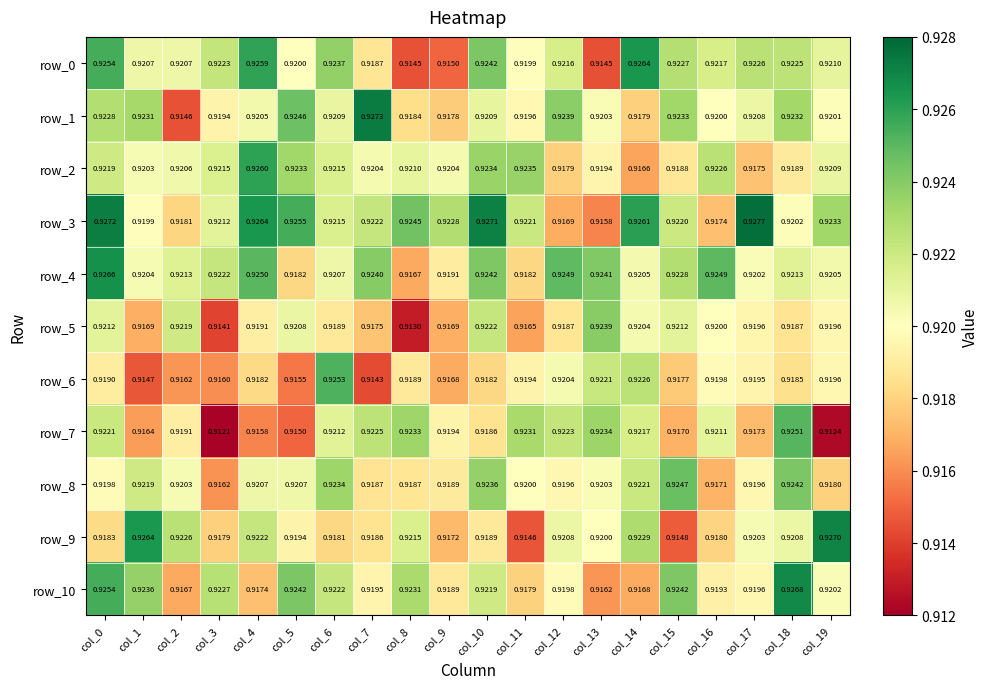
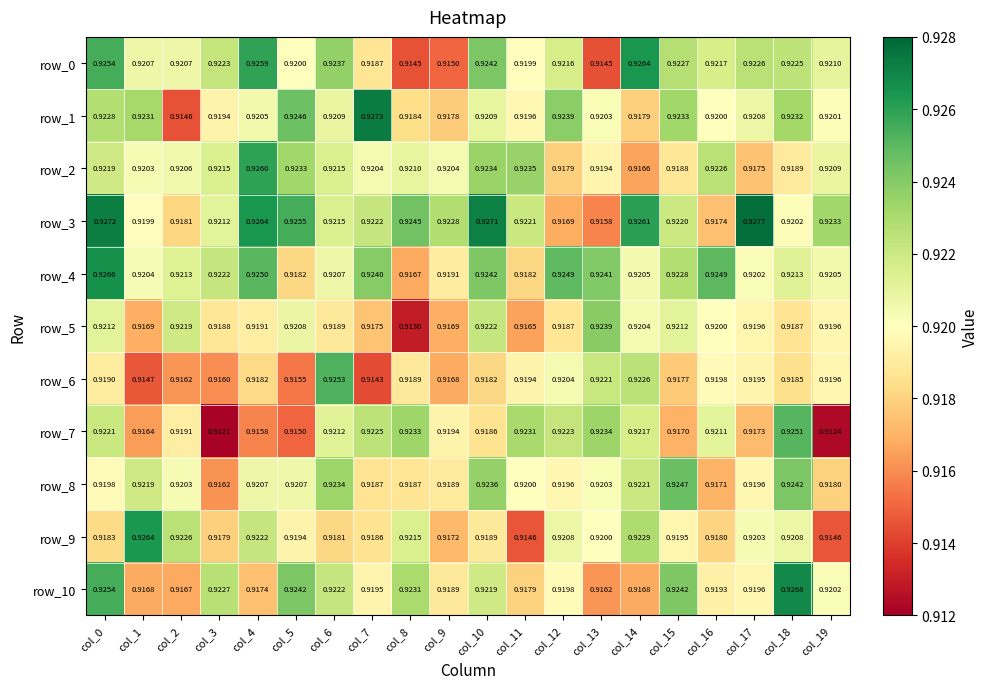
row_5, col_3: 0.9141 -> 0.9188
row_9, col_15: 0.9148 -> 0.9195
row_9, col_19: 0.9270 -> 0.9146
row_10, col_1: 0.9236 -> 0.9168
